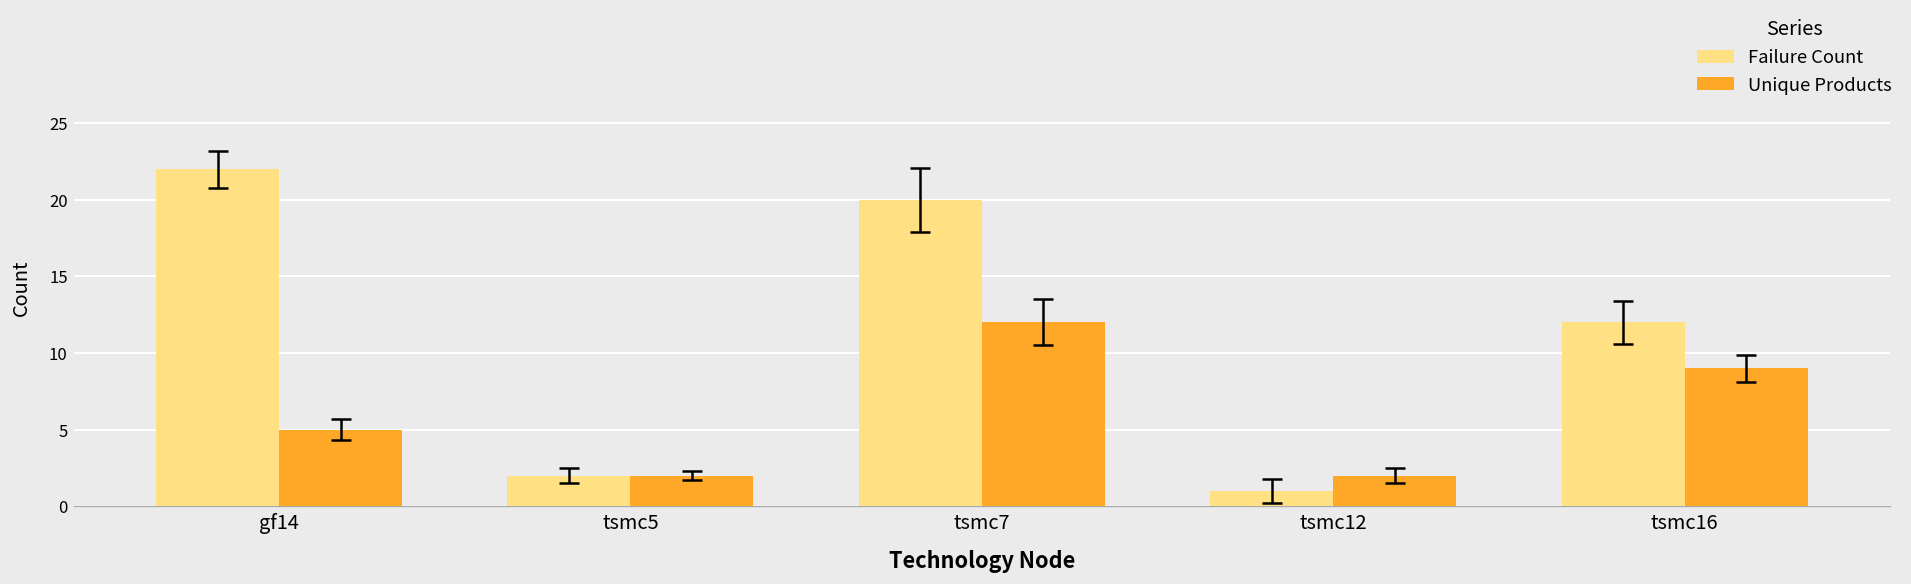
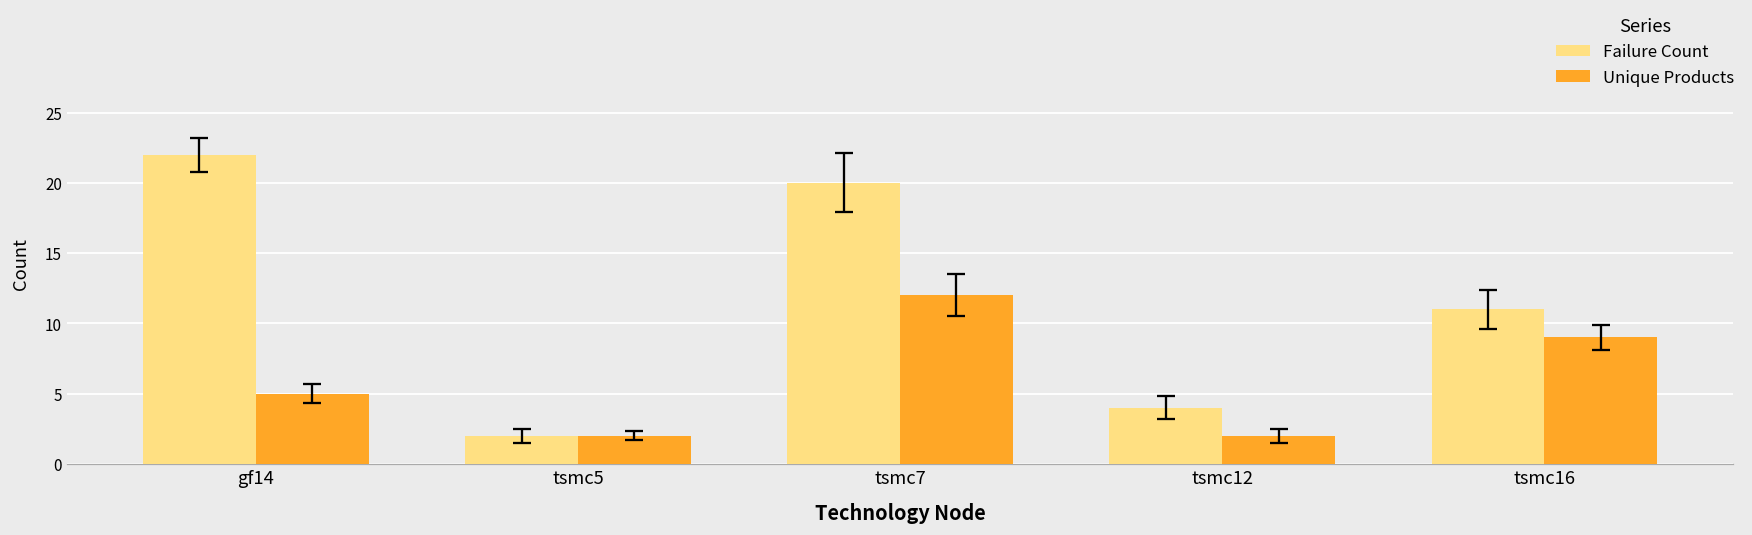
Failure Count, tsmc12: 1 -> 4
Failure Count, tsmc16: 12 -> 11
